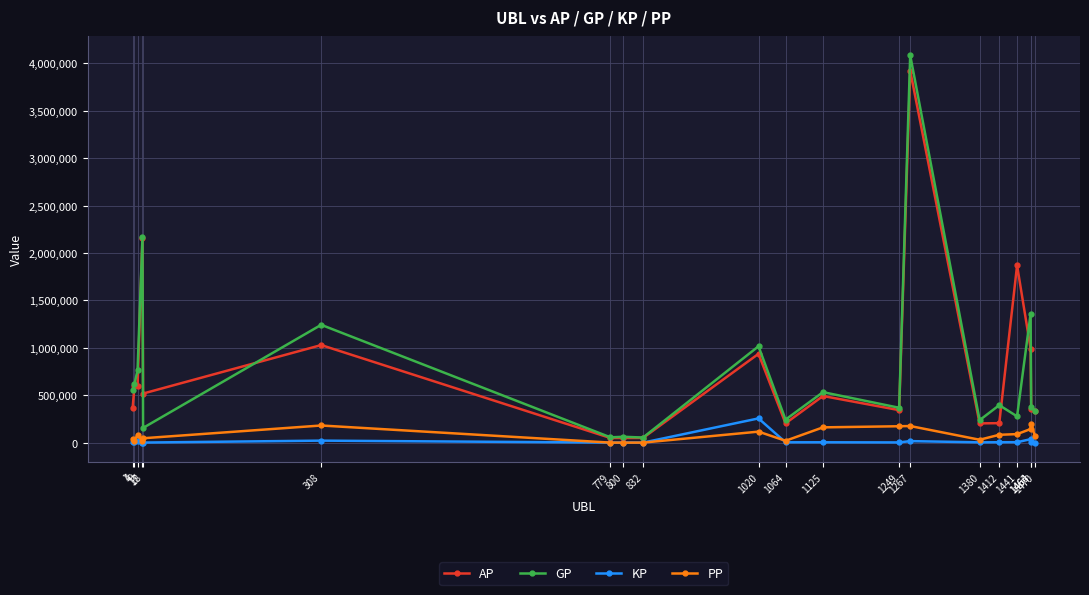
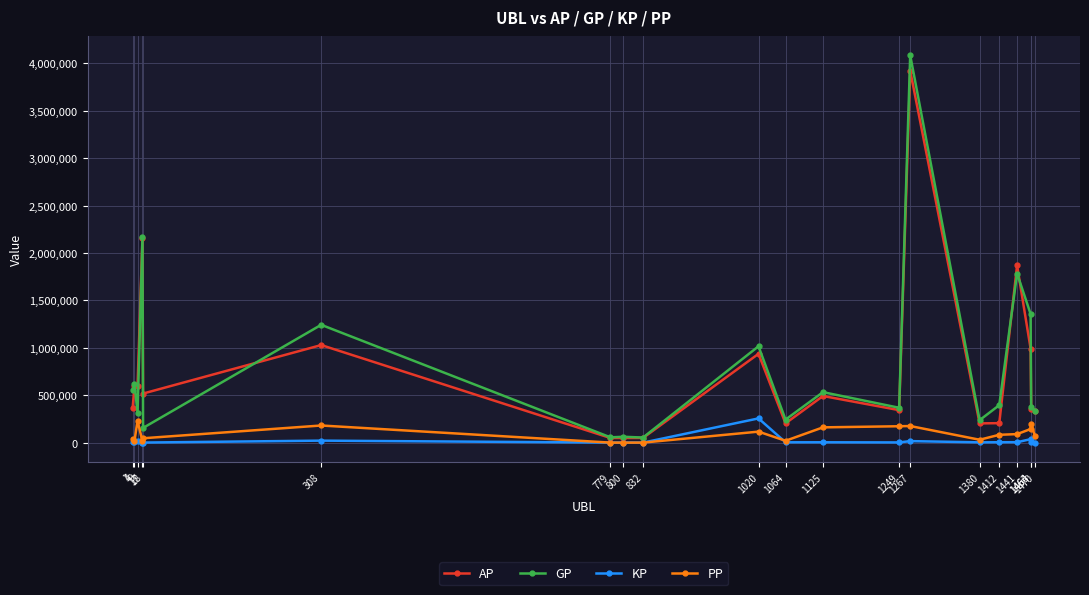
GP, 9: 800,000 -> 300,000
PP, 9: 100,000 -> 200,000
GP, 1441: 300,000 -> 1,800,000
